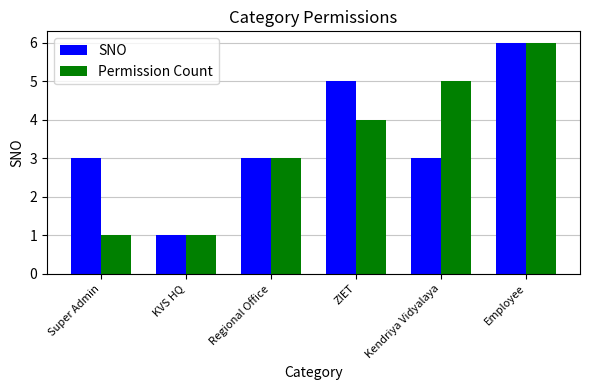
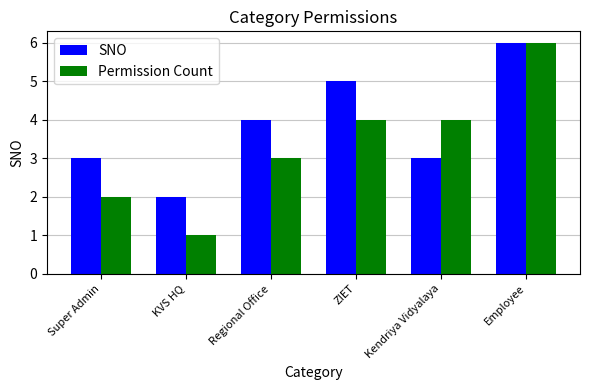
Permission Count, Super Admin: 1 -> 2
SNO, KVS HQ: 1 -> 2
SNO, Regional Office: 3 -> 4
Permission Count, Kendriya Vidyalaya: 5 -> 4
